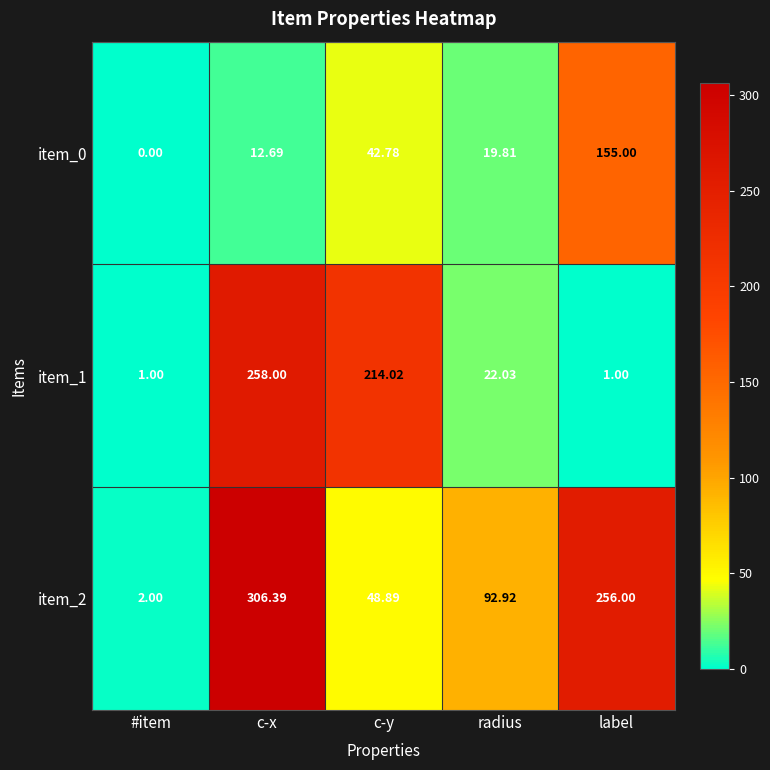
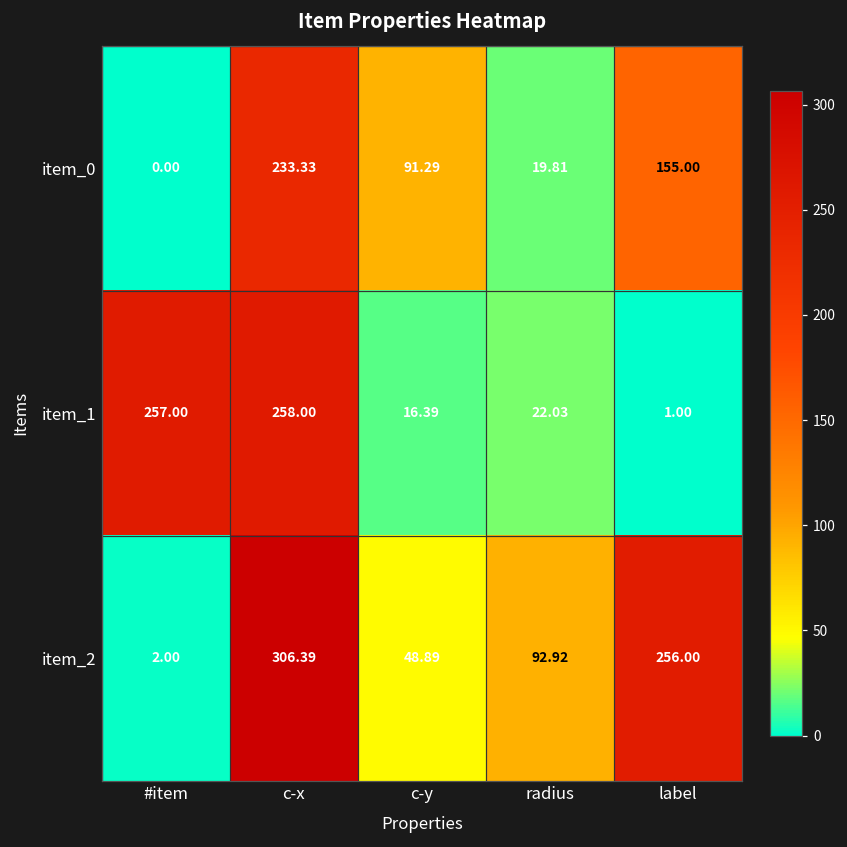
item_0, c-x: 12.69 -> 233.33
item_0, c-y: 42.78 -> 91.29
item_1, #item: 1.00 -> 257.00
item_1, c-y: 214.02 -> 16.39
